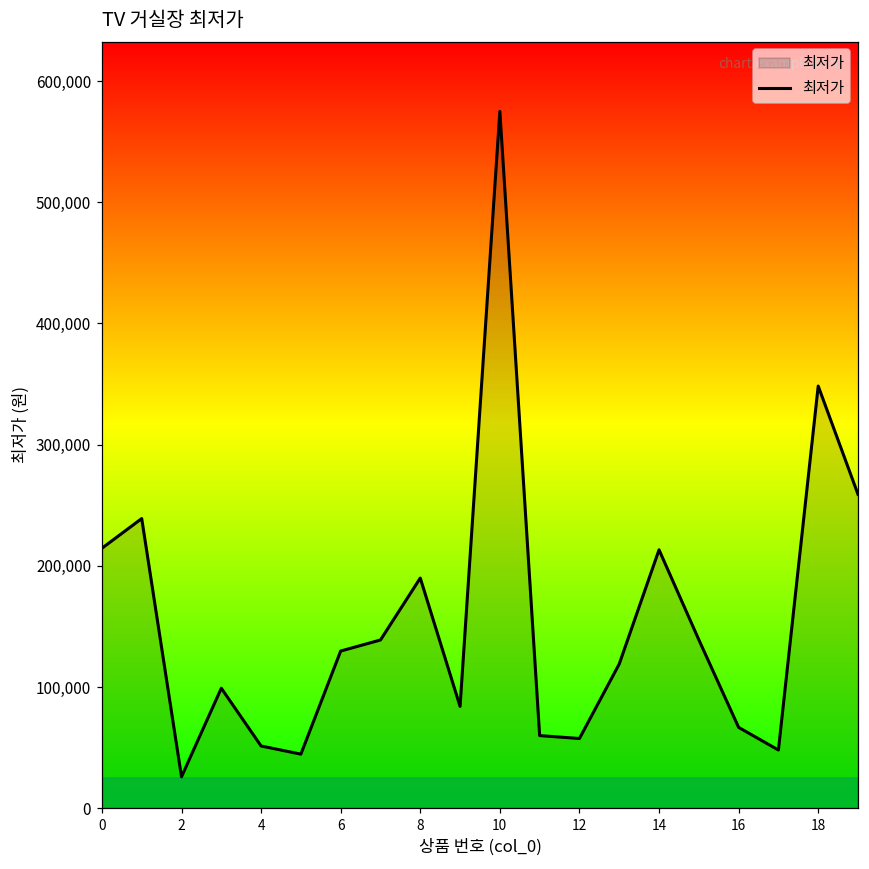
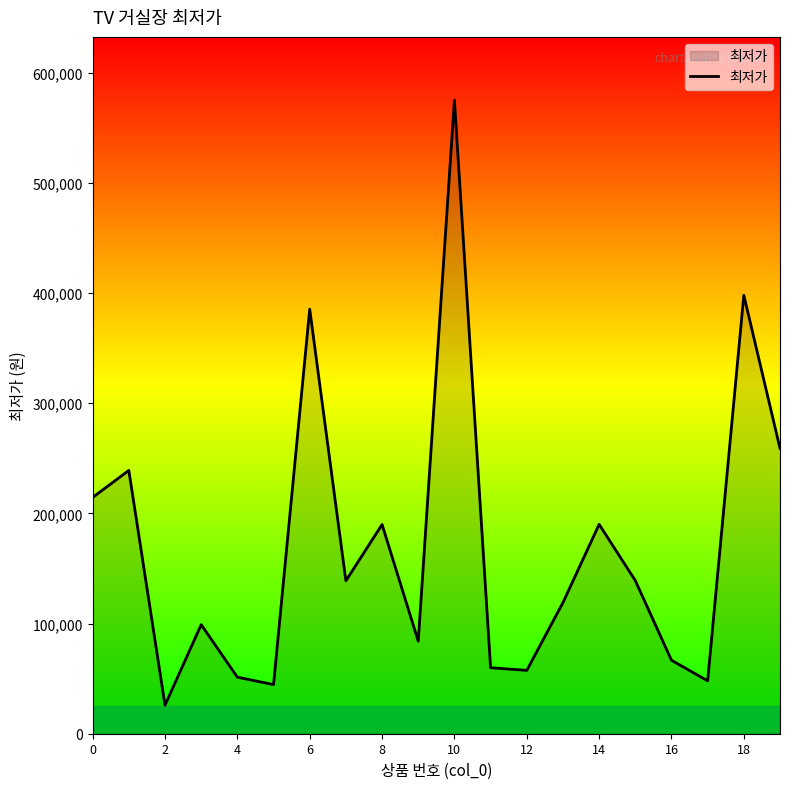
6: 130,000 -> 385,000
14: 213,000 -> 190,000
18: 348,000 -> 398,000
